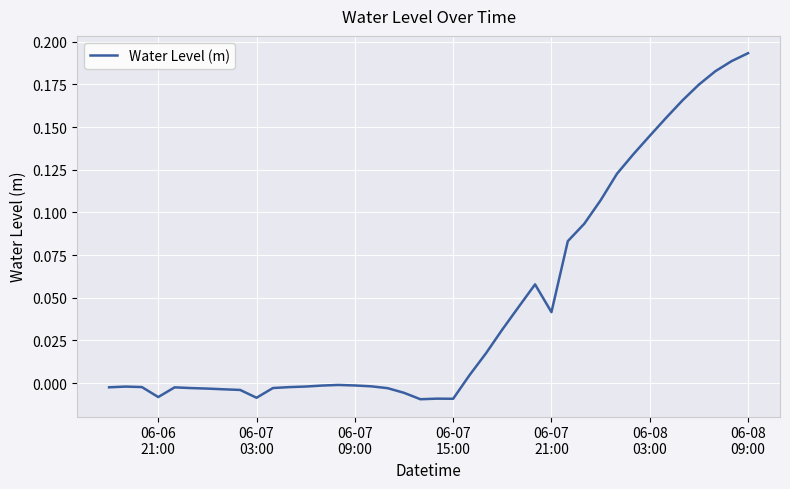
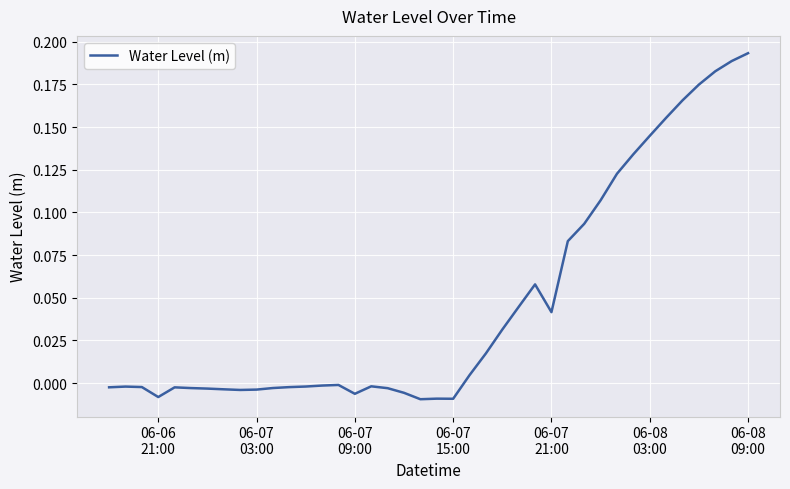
06-07 03:00: -0.009 -> -0.004
06-07 09:00: -0.001 -> -0.006
